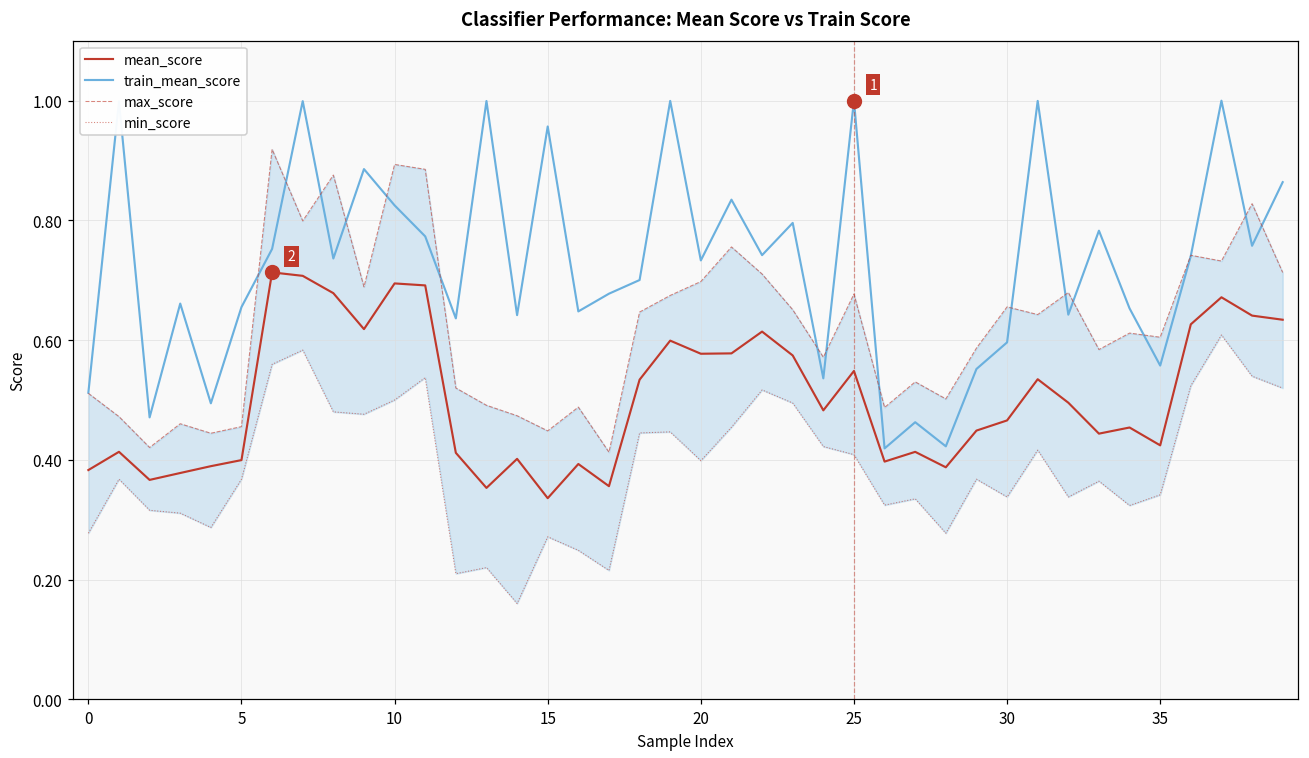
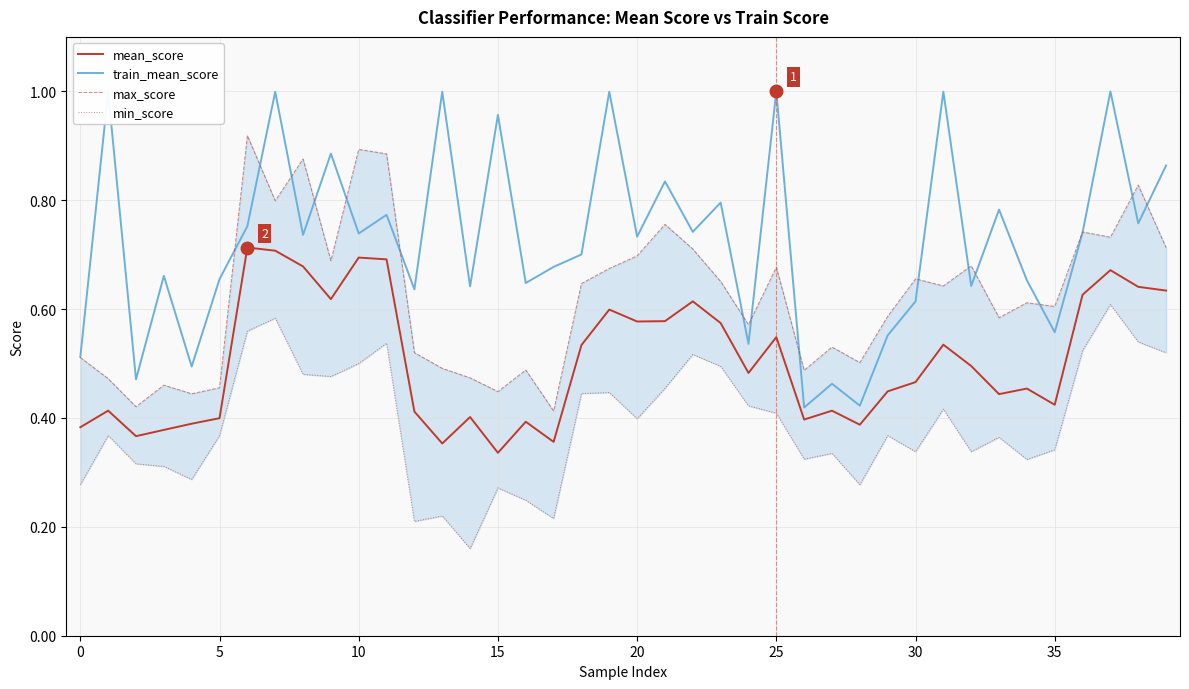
train_mean_score, 10: 0.82 -> 0.74
train_mean_score, 30: 0.60 -> 0.61
